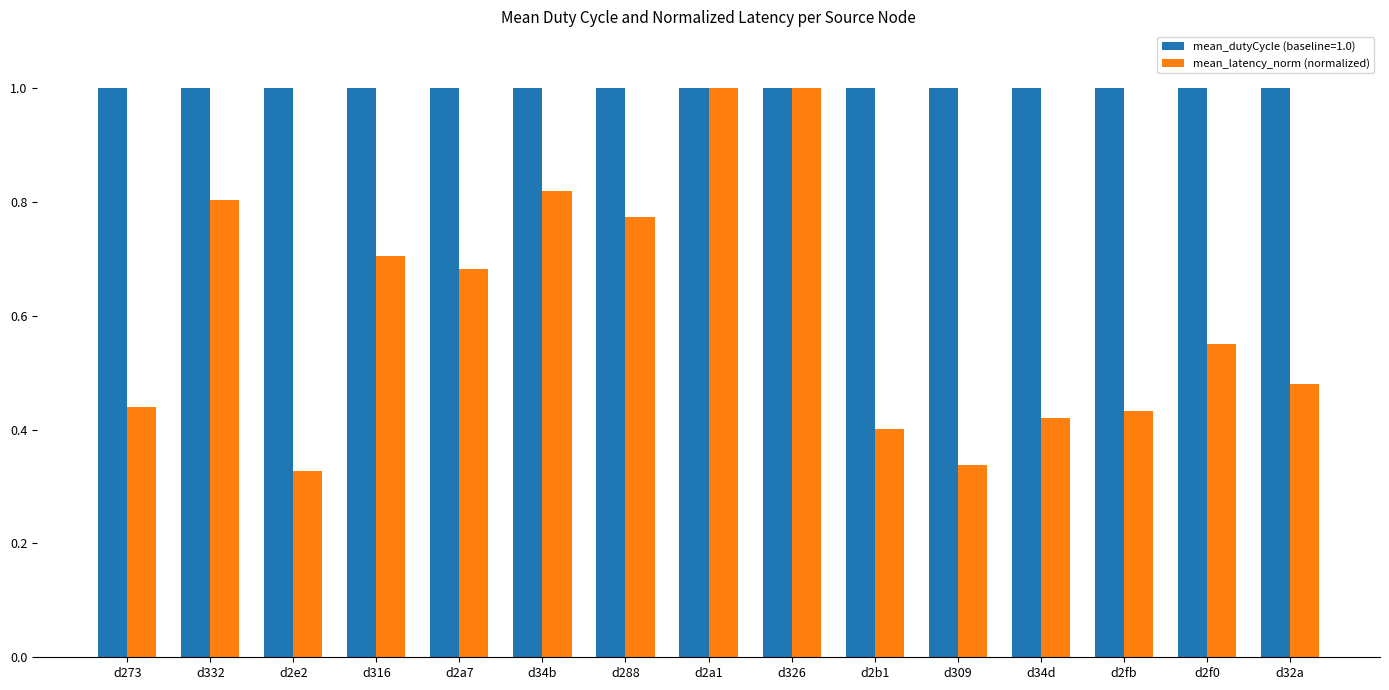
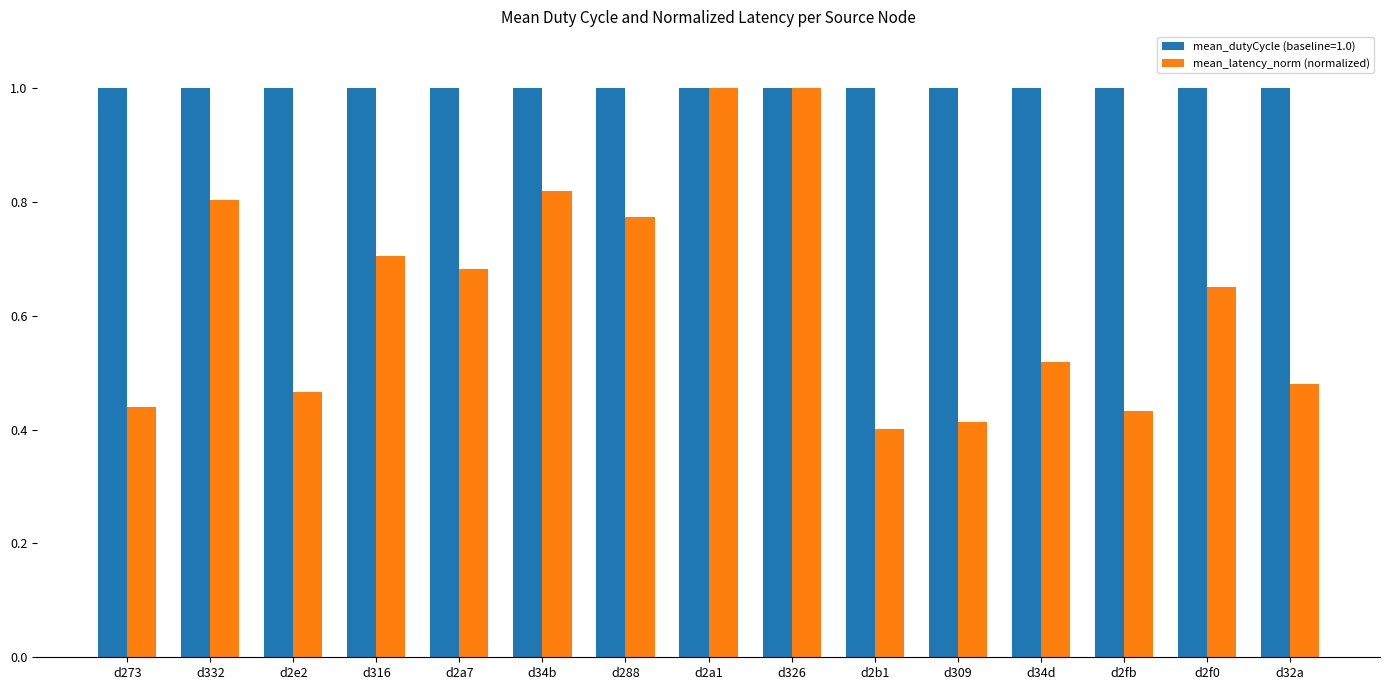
mean_latency_norm (normalized), d2e2: 0.33 -> 0.47
mean_latency_norm (normalized), d309: 0.34 -> 0.41
mean_latency_norm (normalized), d34d: 0.42 -> 0.52
mean_latency_norm (normalized), d2f0: 0.55 -> 0.65
